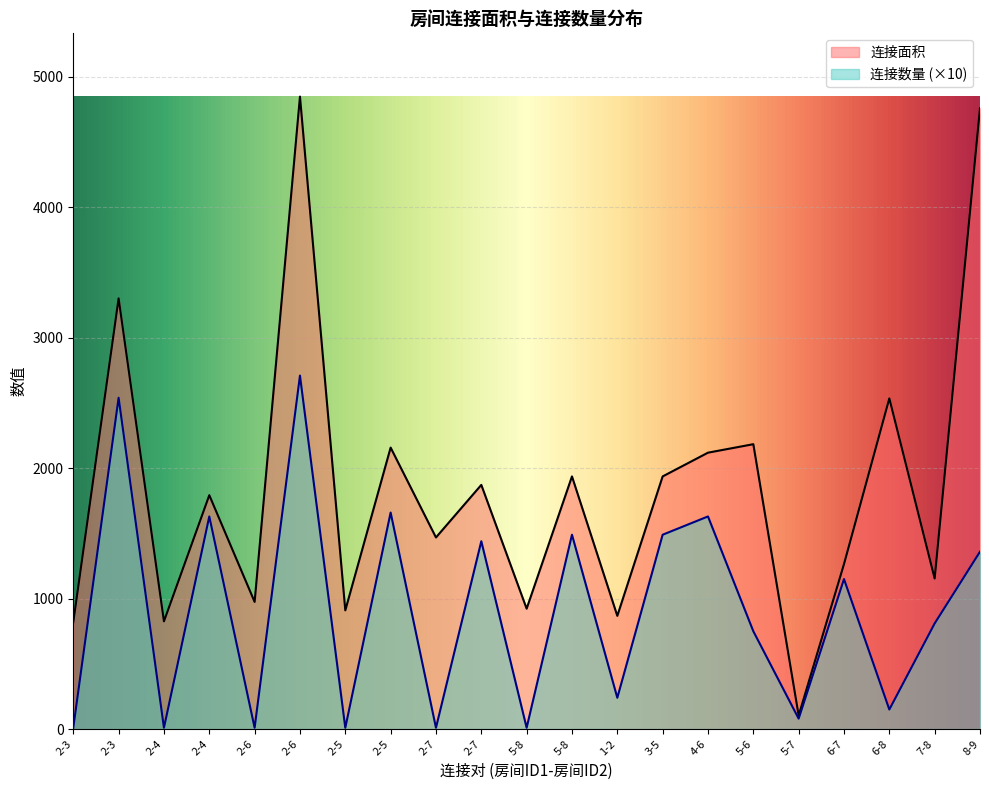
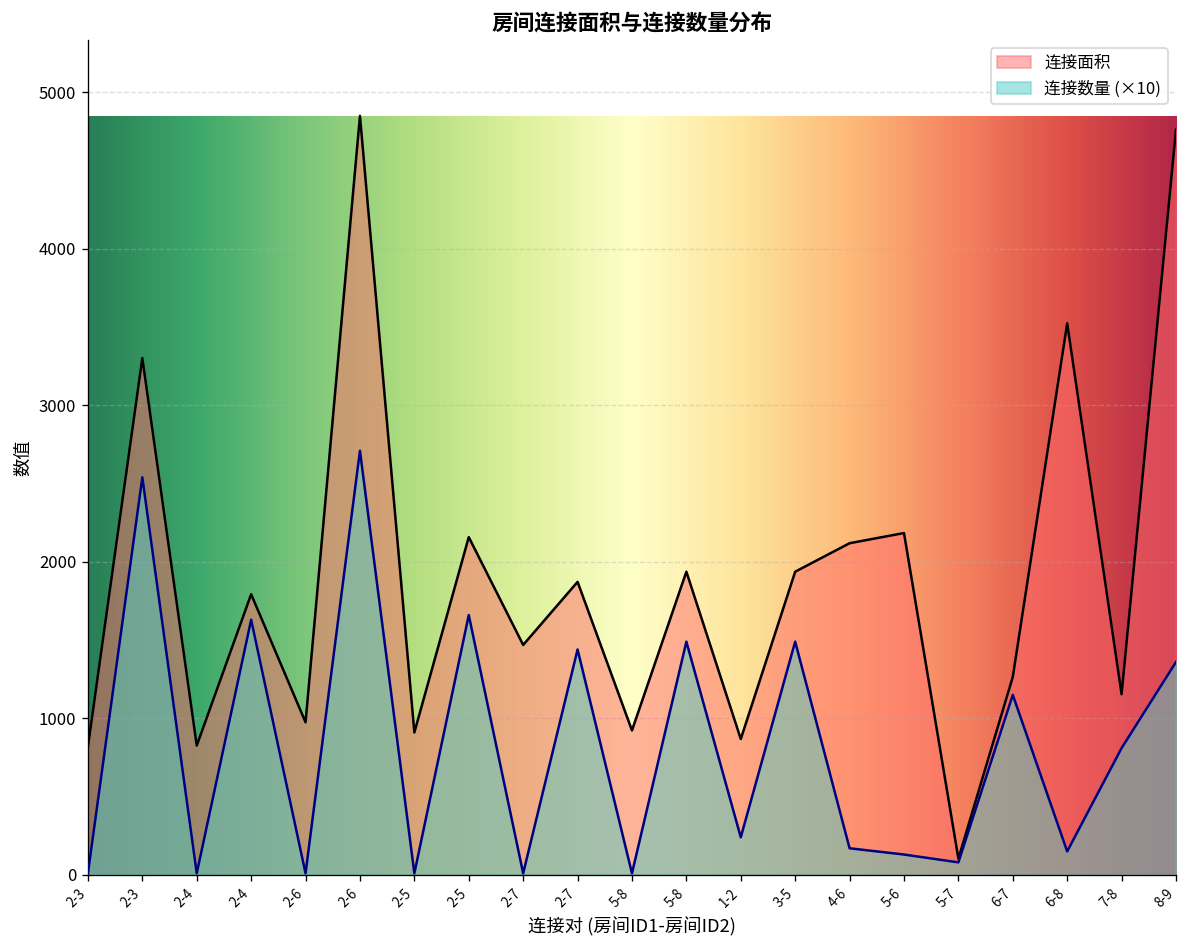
连接数量 (×10), 4-6: 1630 -> 170
连接数量 (×10), 5-6: 750 -> 130
连接面积, 6-8: 2540 -> 3520
